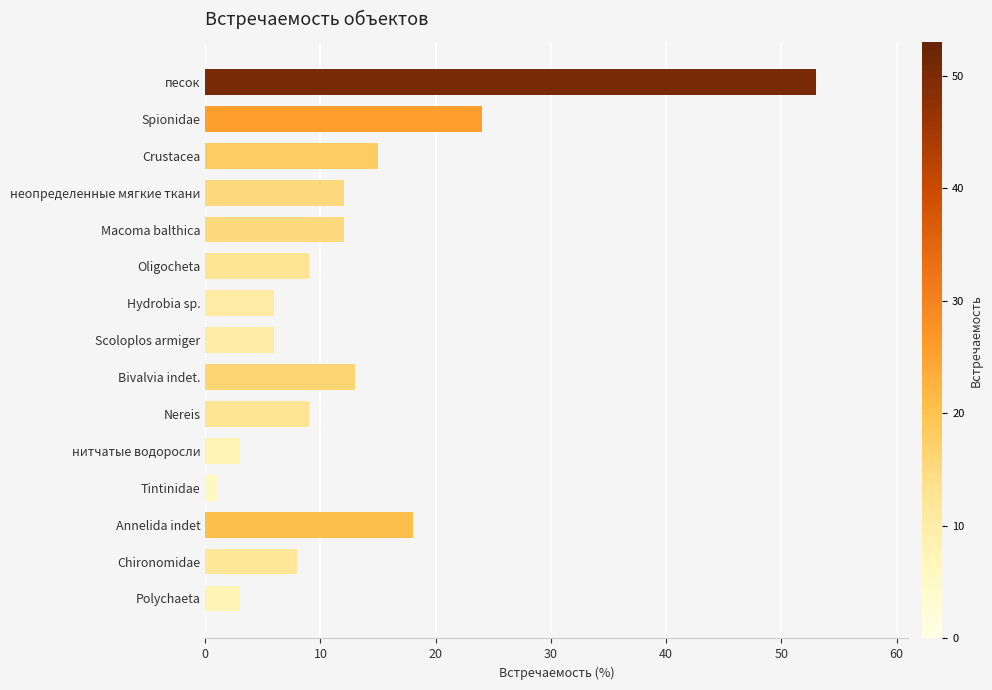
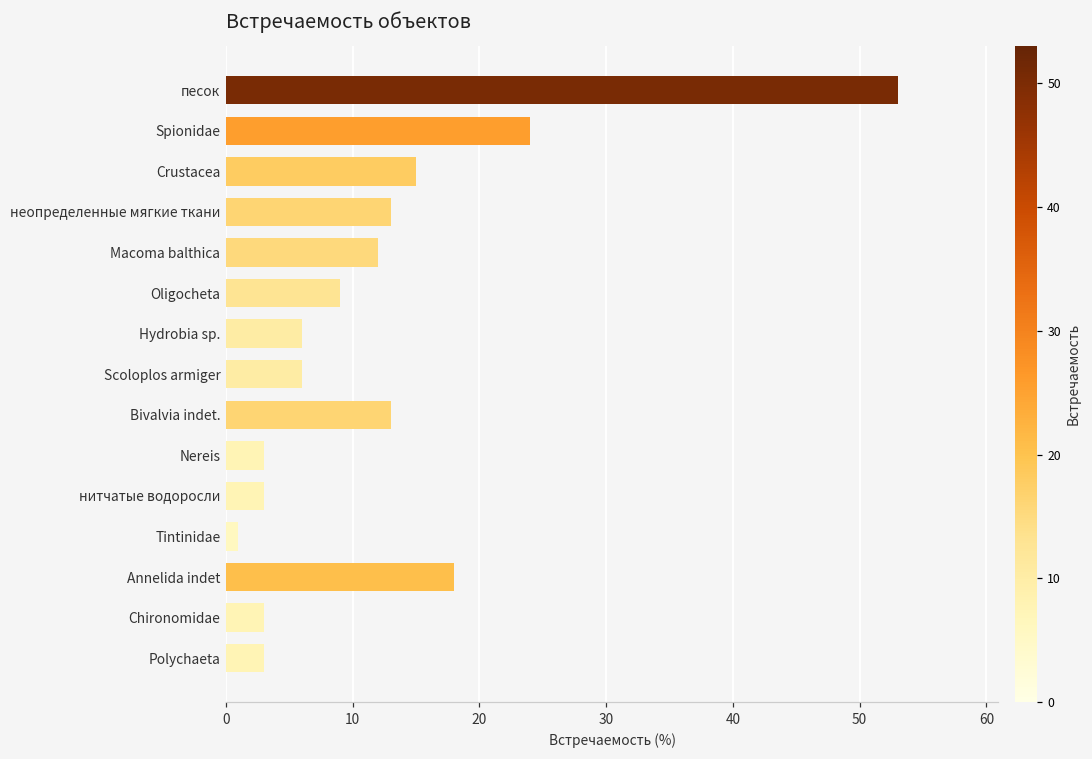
неопределенные мягкие ткани: 12 -> 13
Nereis: 9 -> 3
Chironomidae: 8 -> 3
